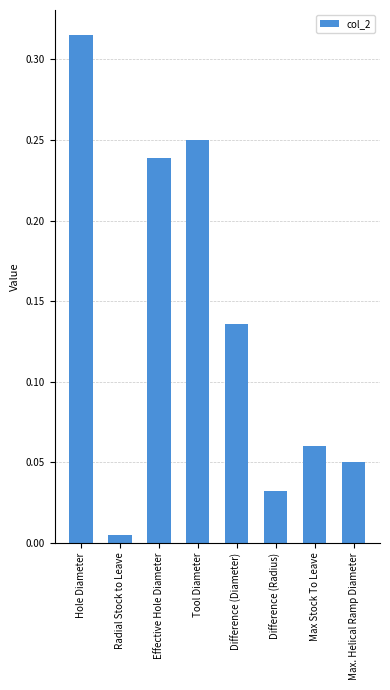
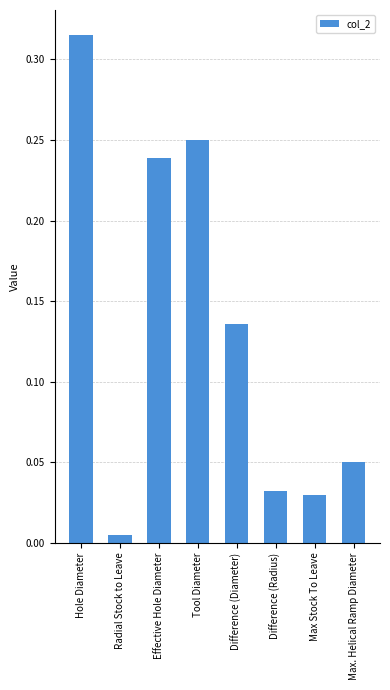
Max Stock To Leave: 0.06 -> 0.03
